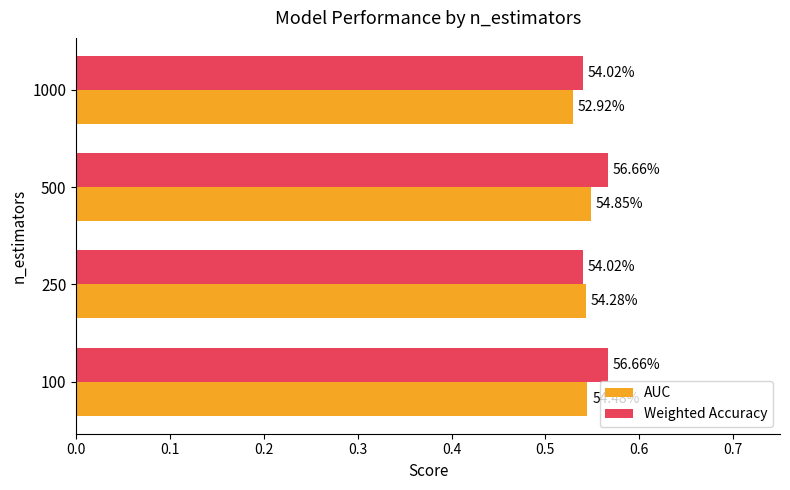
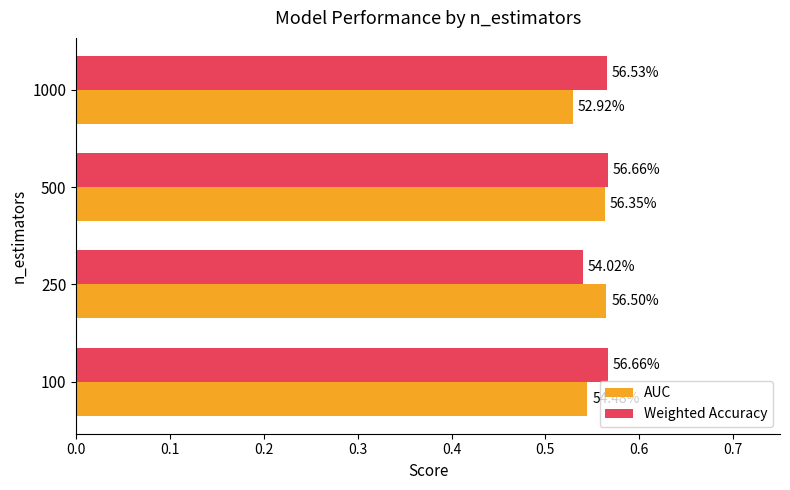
Weighted Accuracy, 1000: 54.02% -> 56.53%
AUC, 500: 54.85% -> 56.35%
AUC, 250: 54.28% -> 56.50%
